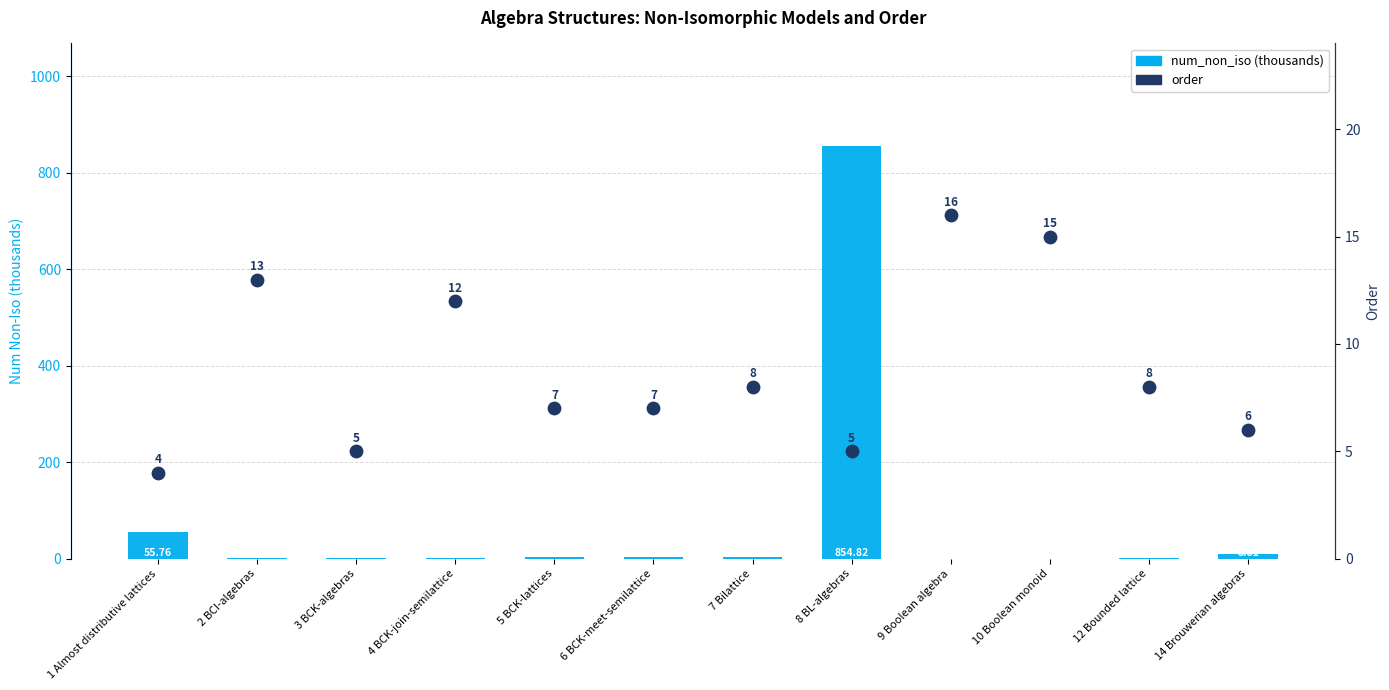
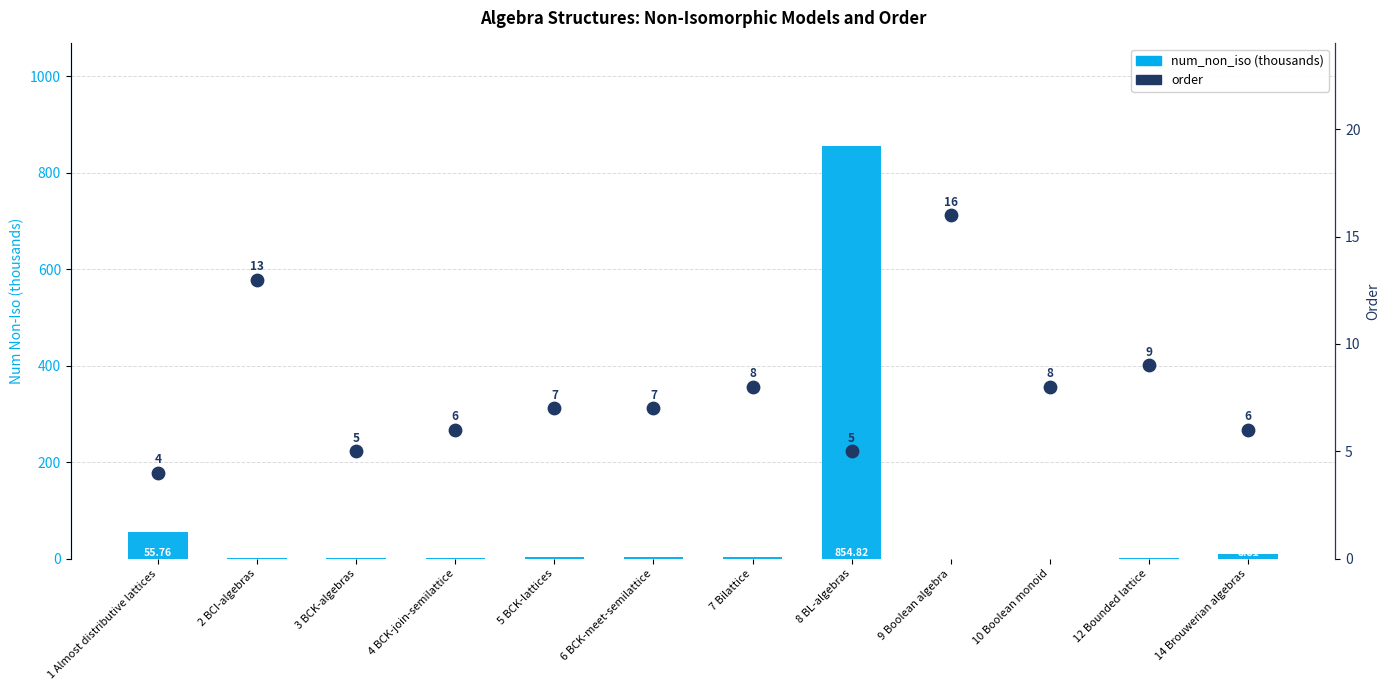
order, 4 BCK-join-semilattice: 12 -> 6
order, 10 Boolean monoid: 15 -> 8
order, 12 Bounded lattice: 8 -> 9
